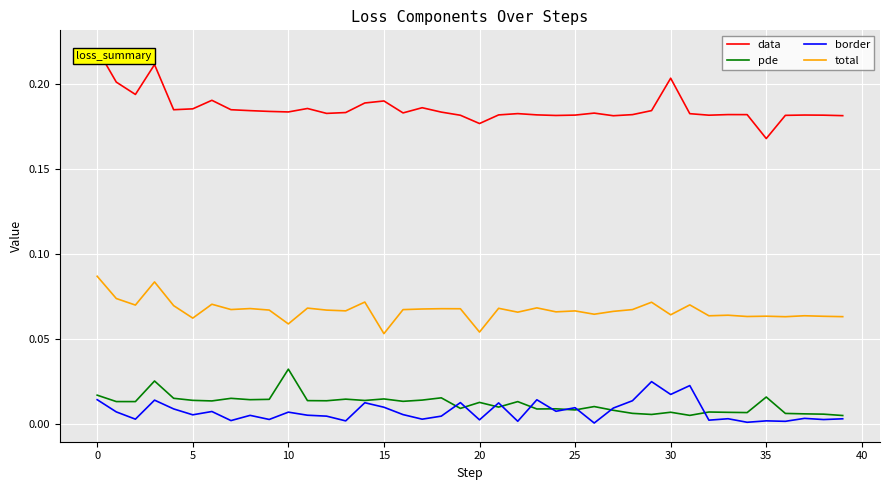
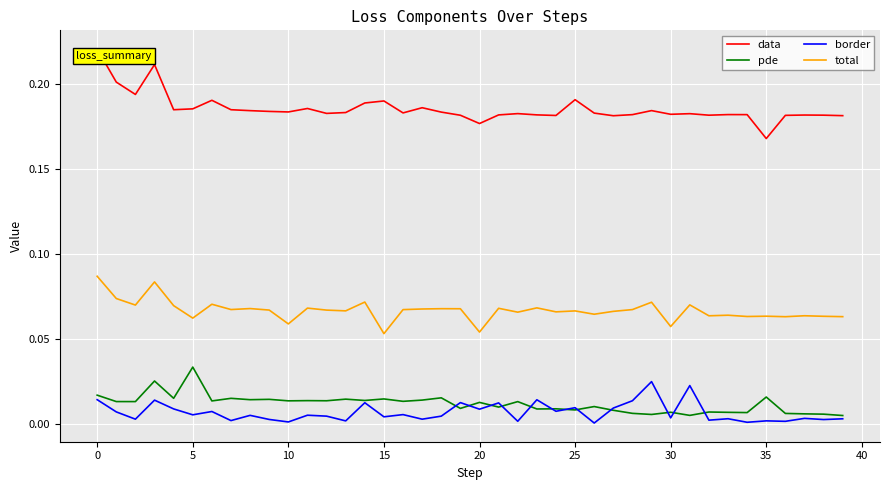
pde, 5: 0.014 -> 0.034
pde, 10: 0.032 -> 0.014
border, 10: 0.007 -> 0.001
border, 15: 0.010 -> 0.004
border, 20: 0.003 -> 0.009
data, 25: 0.182 -> 0.191
data, 30: 0.203 -> 0.182
border, 30: 0.017 -> 0.004
total, 30: 0.064 -> 0.057
